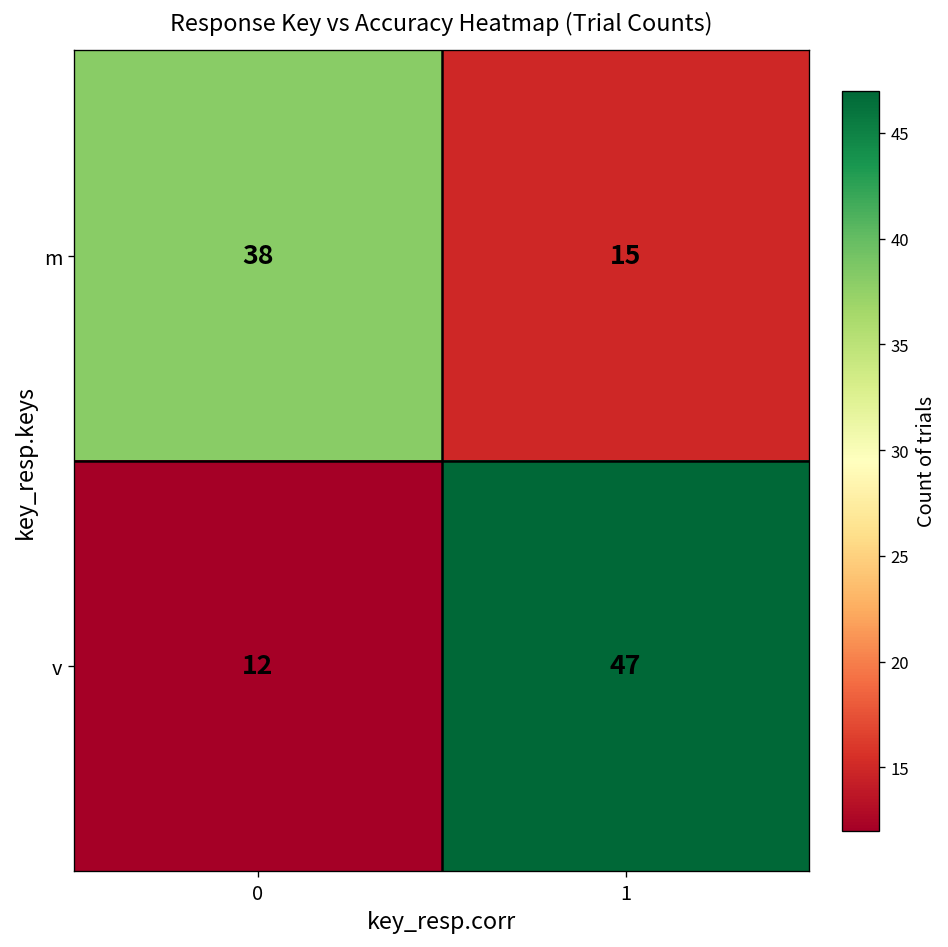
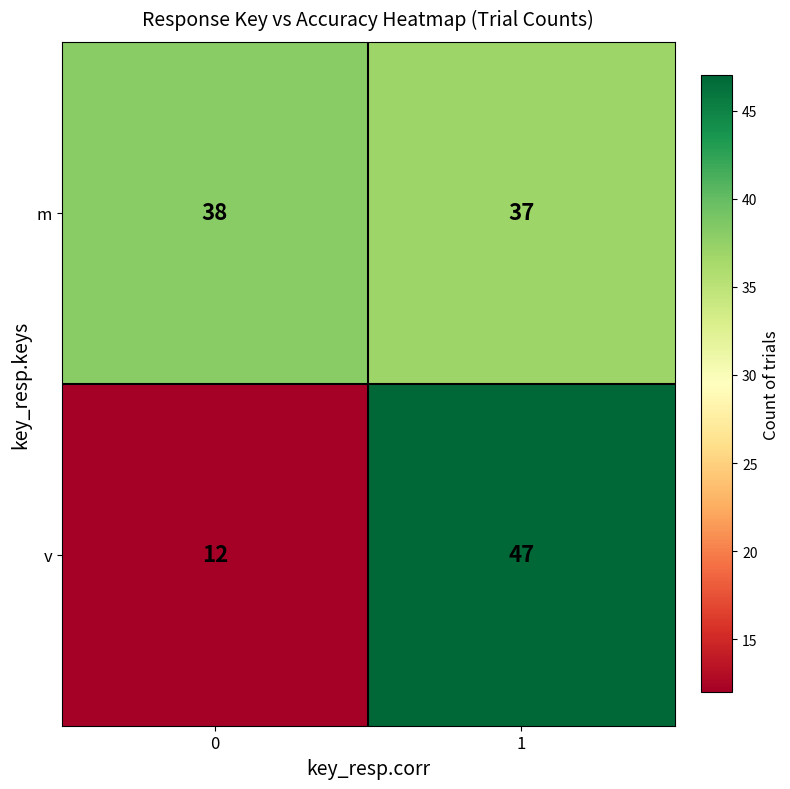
m, 1: 15 -> 37
